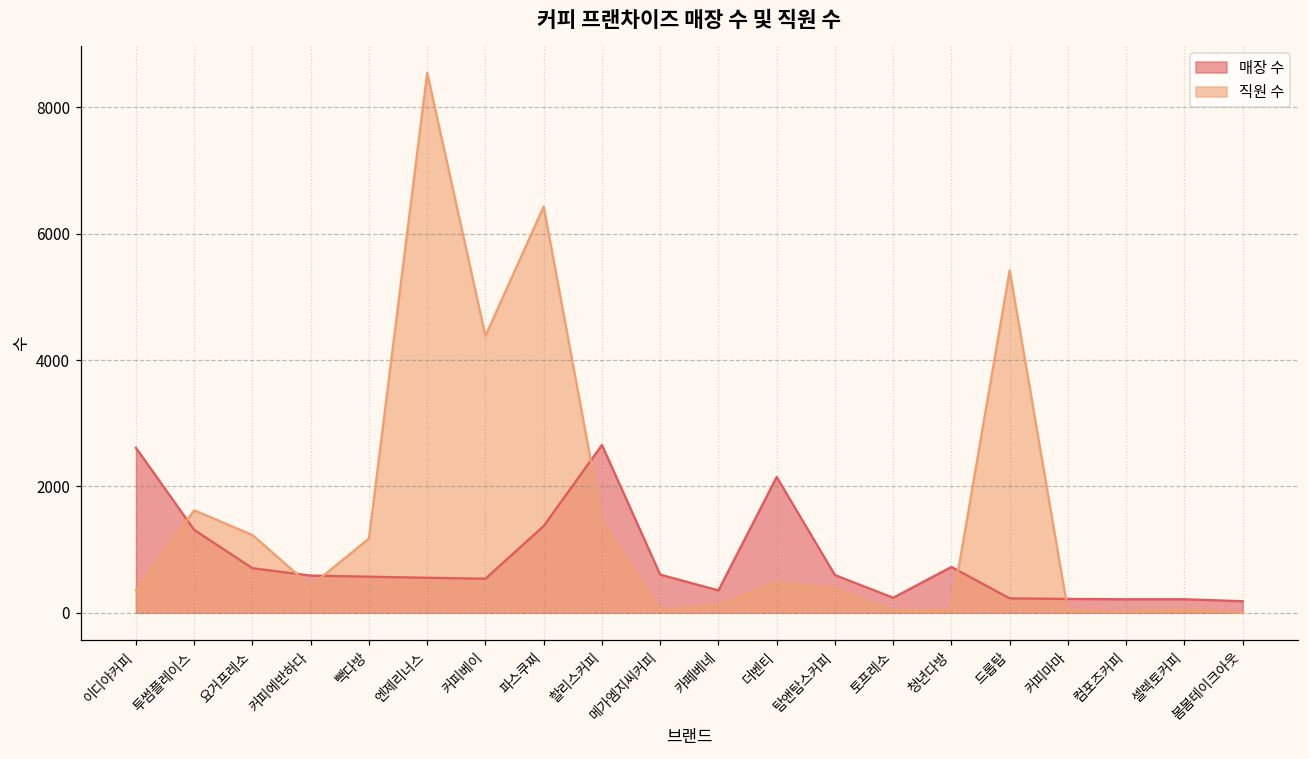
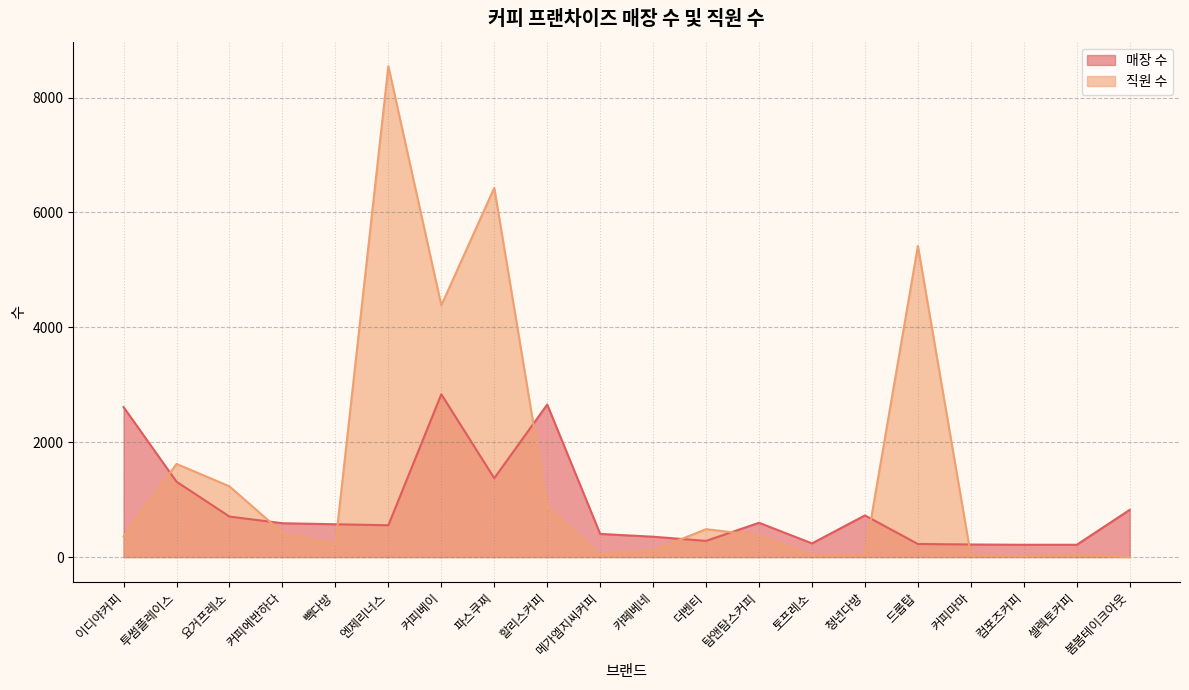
직원 수, 빽다방: 1200 -> 200
매장 수, 커피베이: 500 -> 2800
직원 수, 할리스커피: 1500 -> 900
매장 수, 메가엠지씨커피: 600 -> 400
매장 수, 더벤티: 2100 -> 300
매장 수, 봄봄테이크아웃: 200 -> 800
